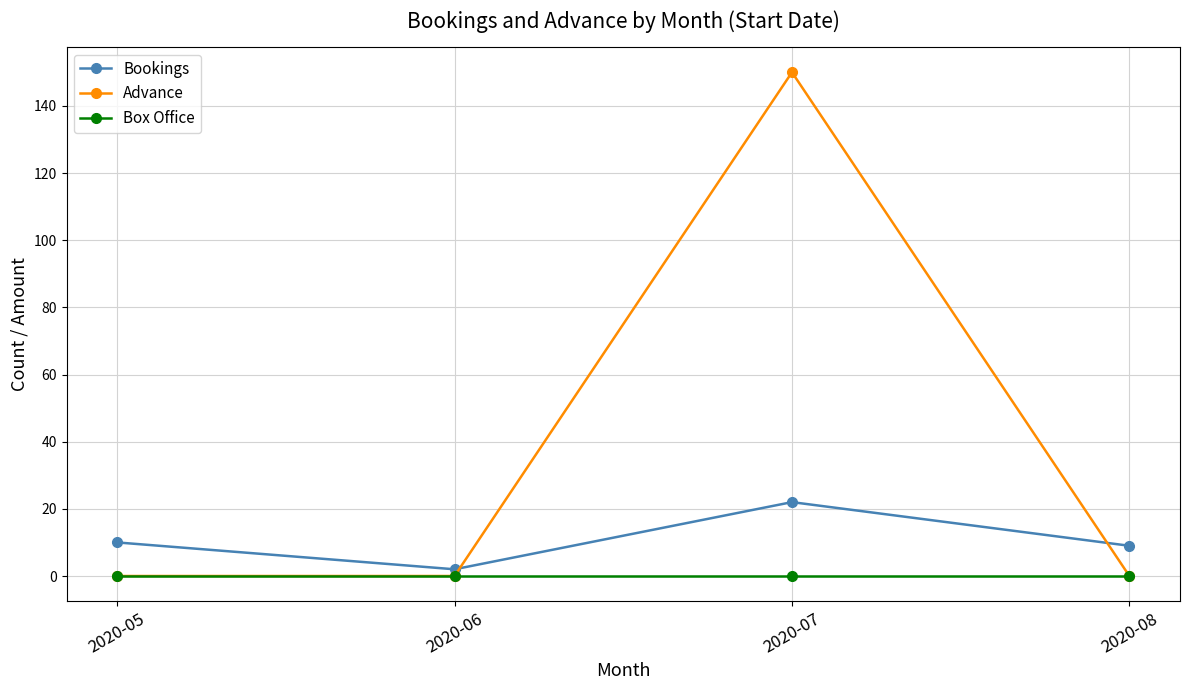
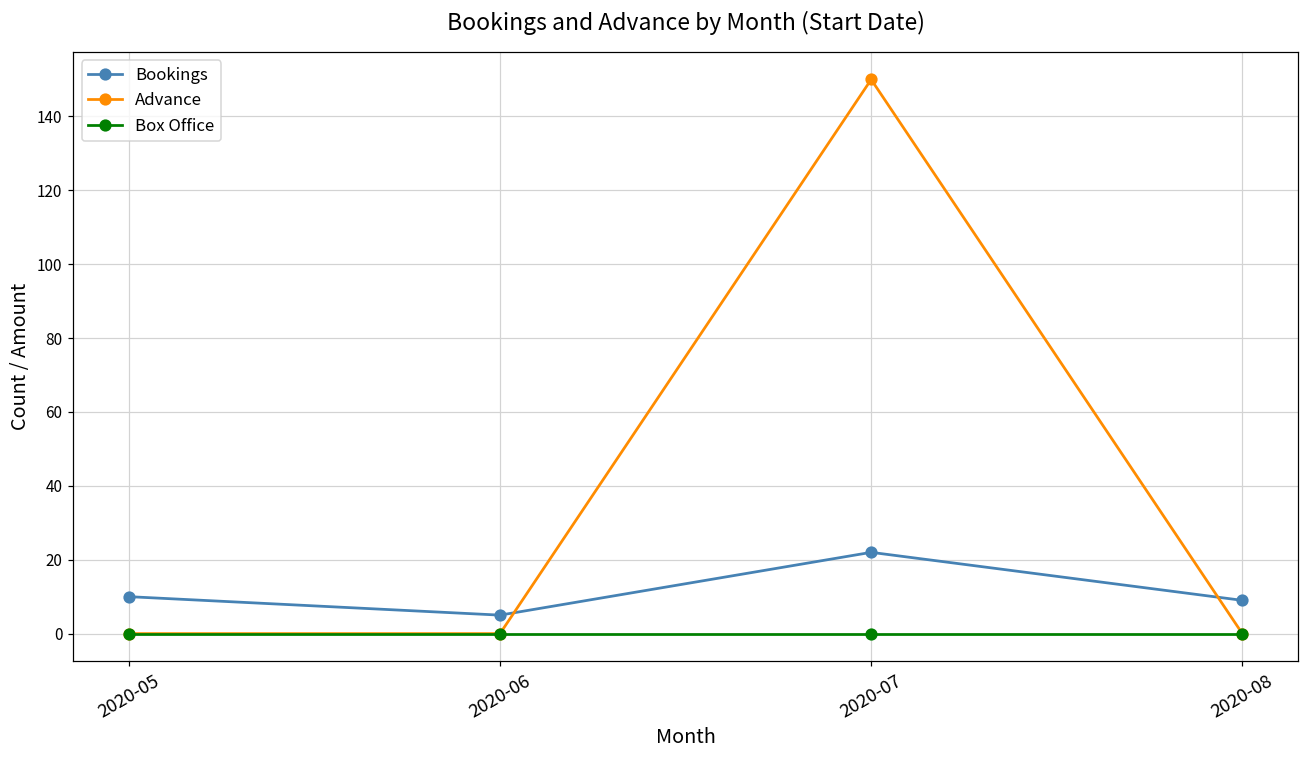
Bookings, 2020-06: 2 -> 5
